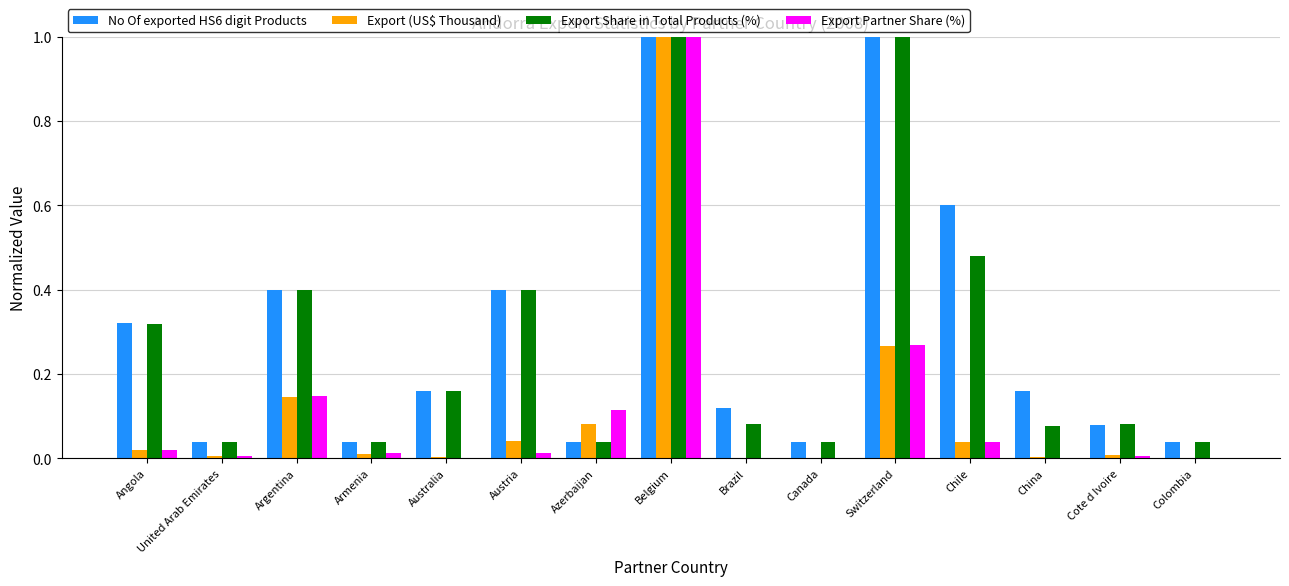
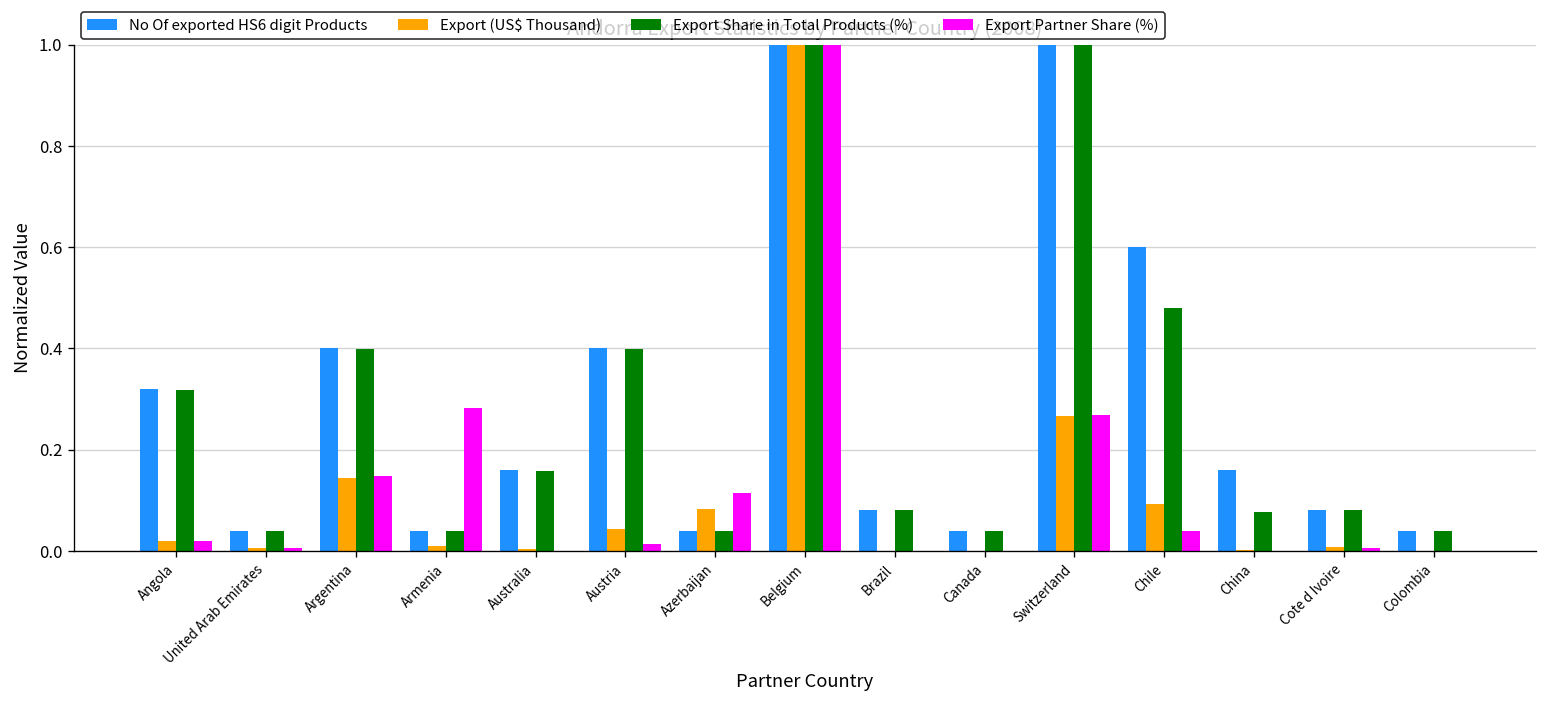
Export Partner Share (%), Armenia: 0.01 -> 0.28
No Of exported HS6 digit Products, Brazil: 0.12 -> 0.08
Export (US$ Thousand), Chile: 0.04 -> 0.09
